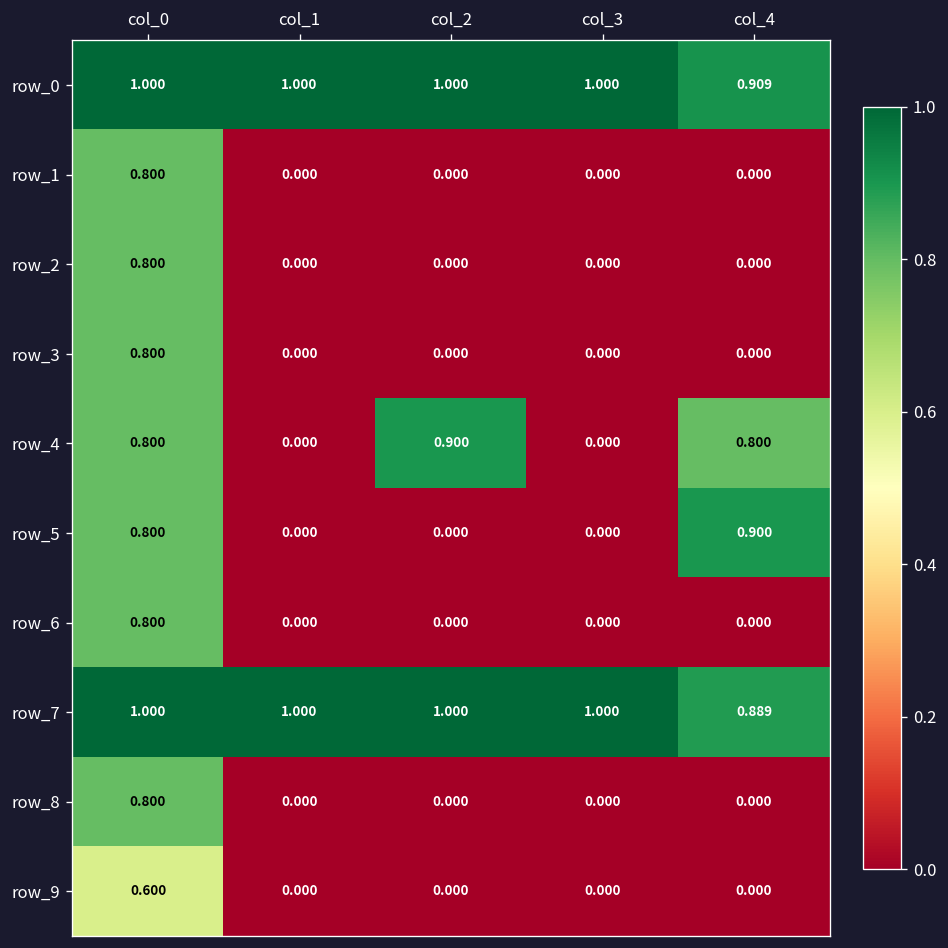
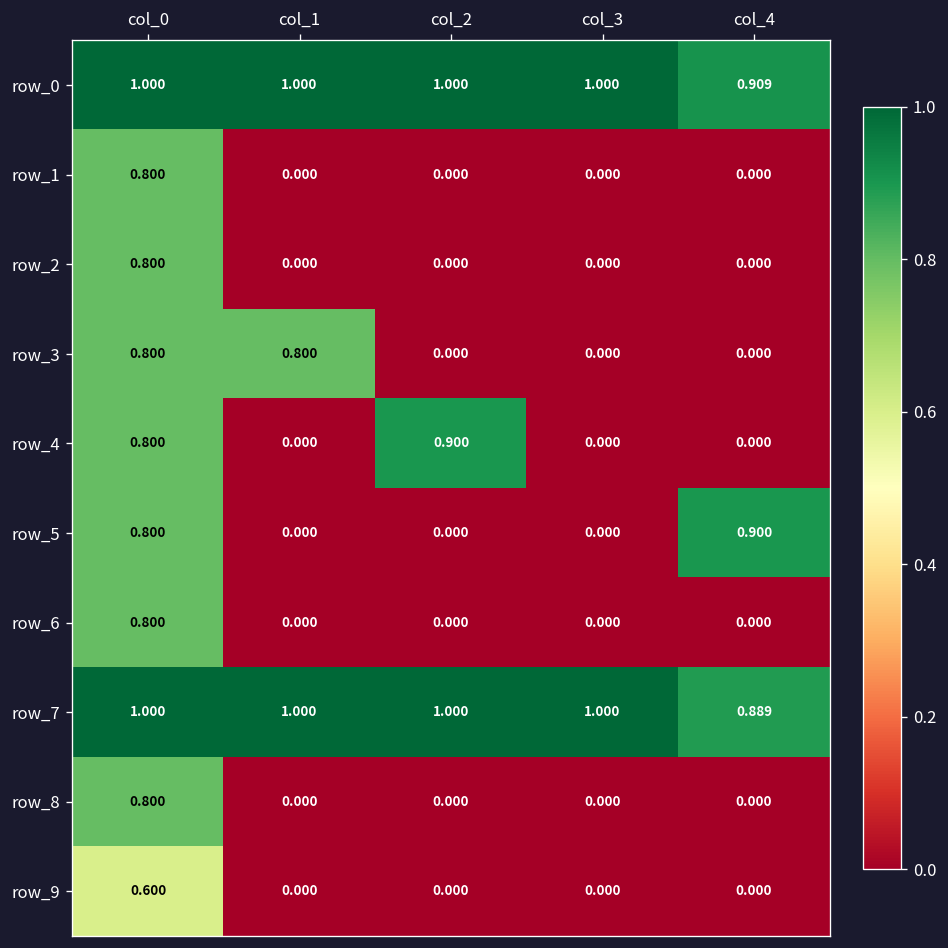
row_3, col_1: 0.000 -> 0.800
row_4, col_4: 0.800 -> 0.000
